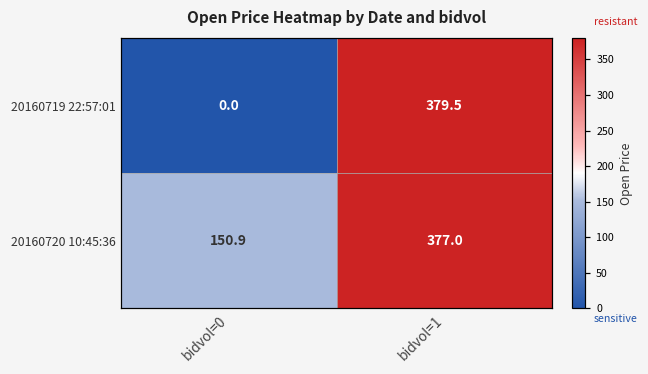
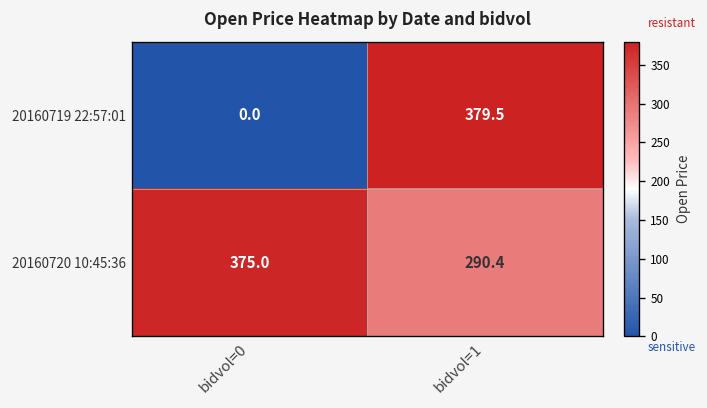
20160720 10:45:36, bidvol=0: 150.9 -> 375.0
20160720 10:45:36, bidvol=1: 377.0 -> 290.4
